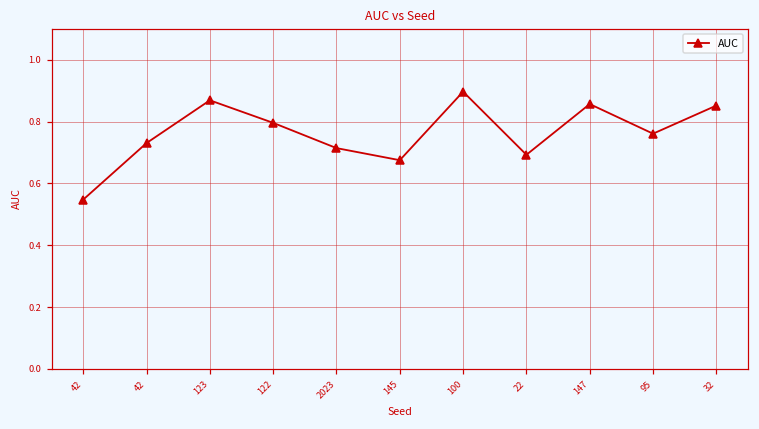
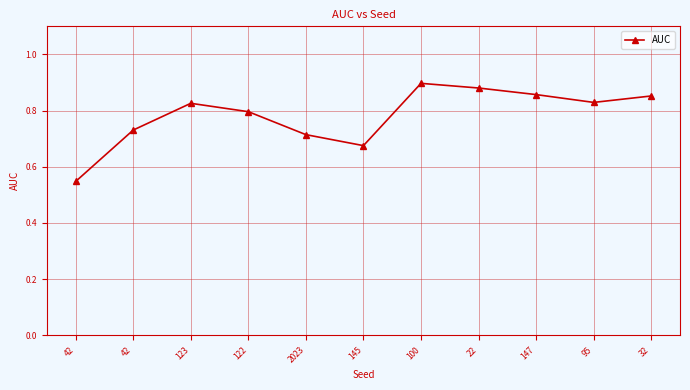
123: 0.87 -> 0.83
22: 0.69 -> 0.88
95: 0.76 -> 0.83
